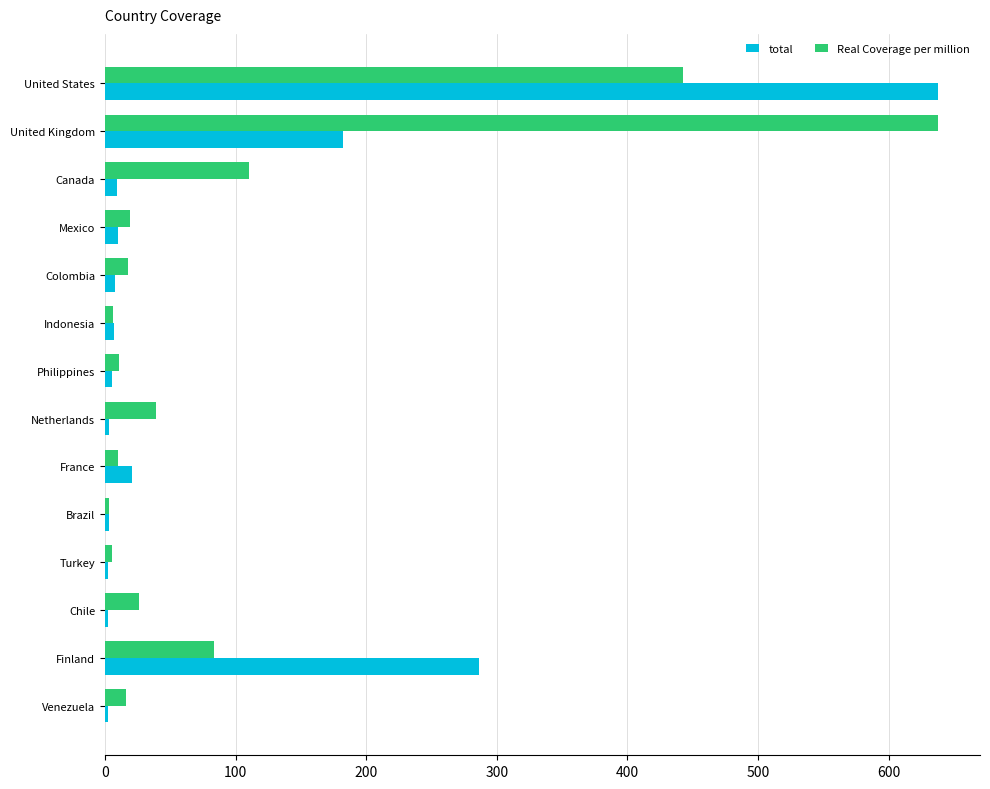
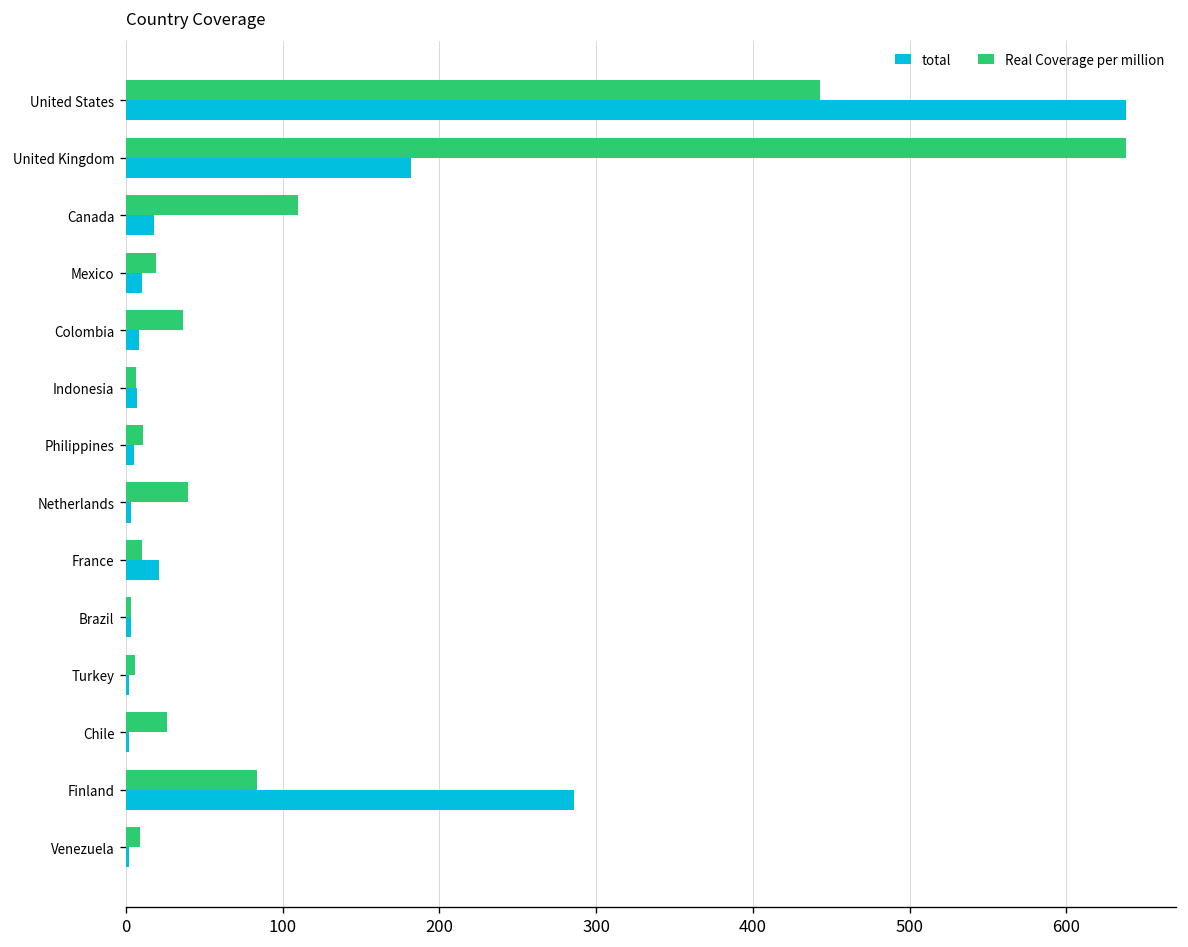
total, Canada: 9 -> 18
Real Coverage per million, Colombia: 18 -> 37
Real Coverage per million, Venezuela: 16 -> 9
